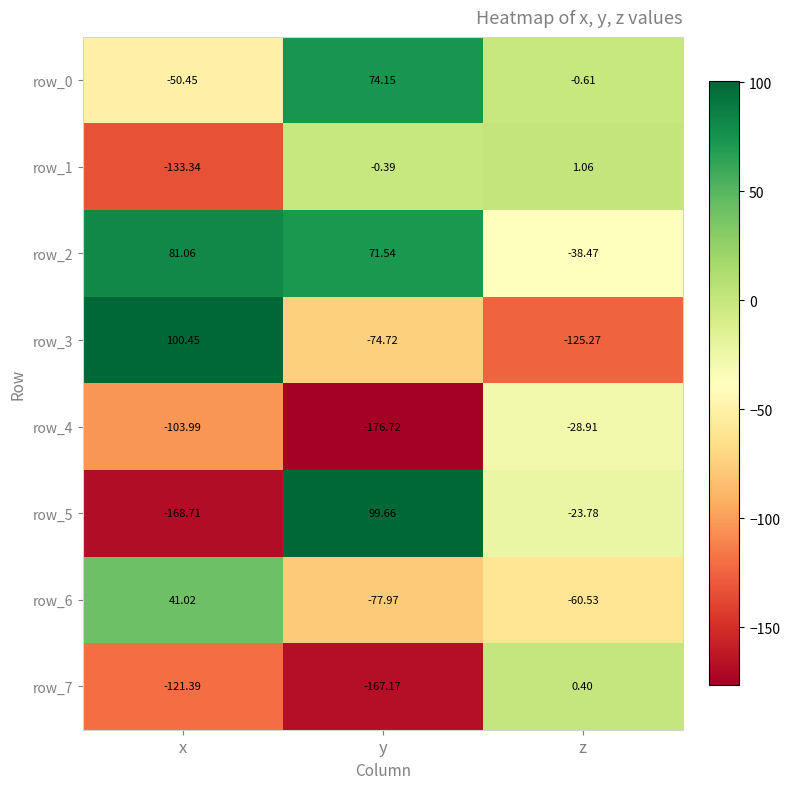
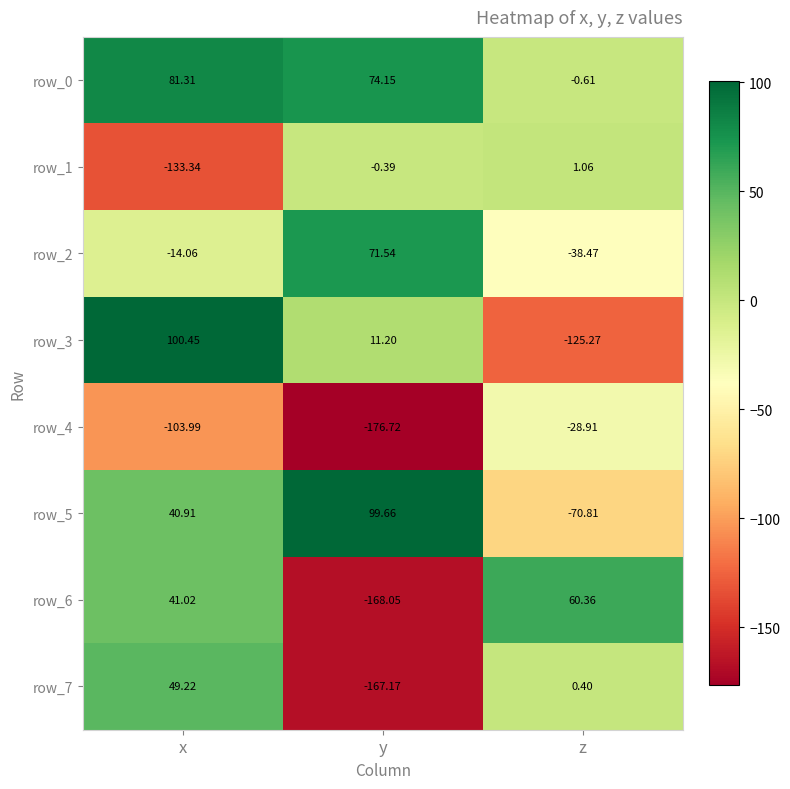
row_0, x: -50.45 -> 81.31
row_2, x: 81.06 -> -14.06
row_3, y: -74.72 -> 11.20
row_5, x: -168.71 -> 40.91
row_5, z: -23.78 -> -70.81
row_6, y: -77.97 -> -168.05
row_6, z: -60.53 -> 60.36
row_7, x: -121.39 -> 49.22
